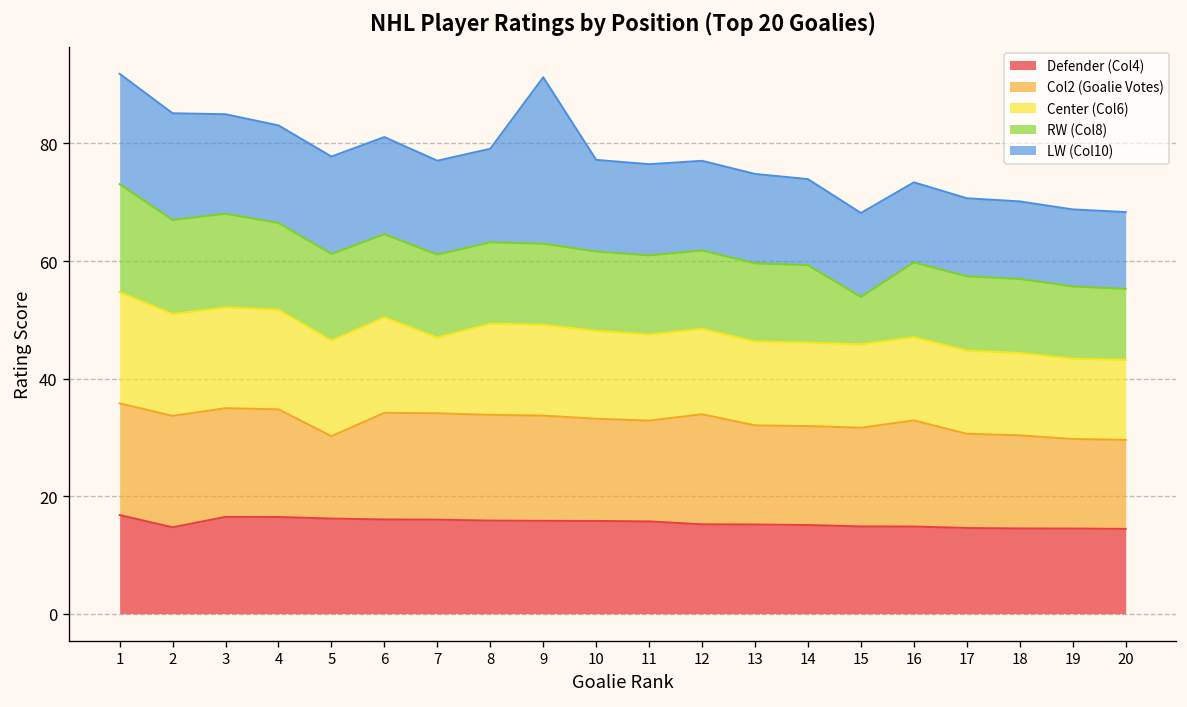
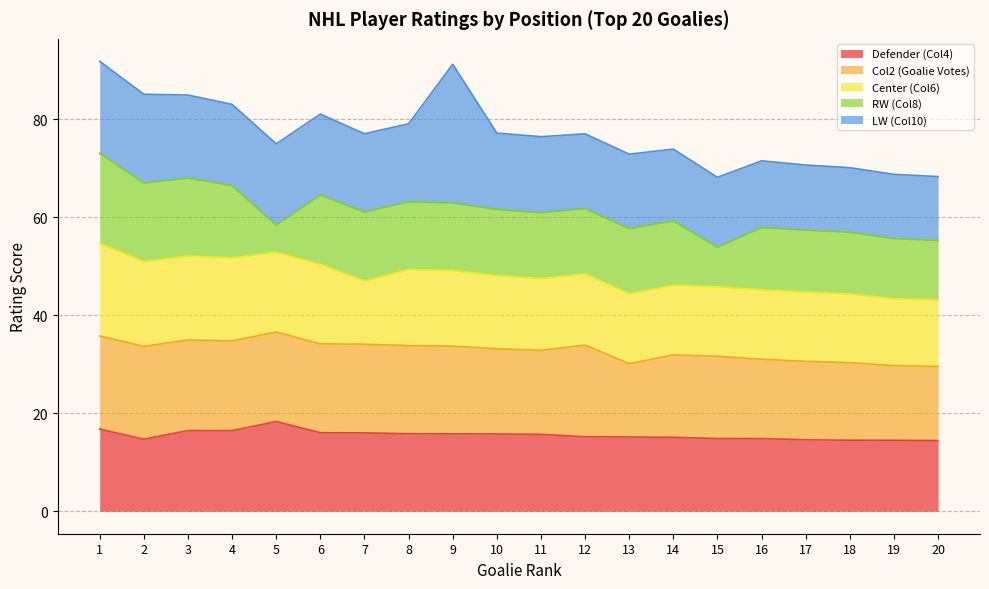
Defender (Col4), 5: 16 -> 18
Col2 (Goalie Votes), 5: 14 -> 18
RW (Col8), 5: 15 -> 6
Col2 (Goalie Votes), 13: 17 -> 15
Col2 (Goalie Votes), 16: 18 -> 16
